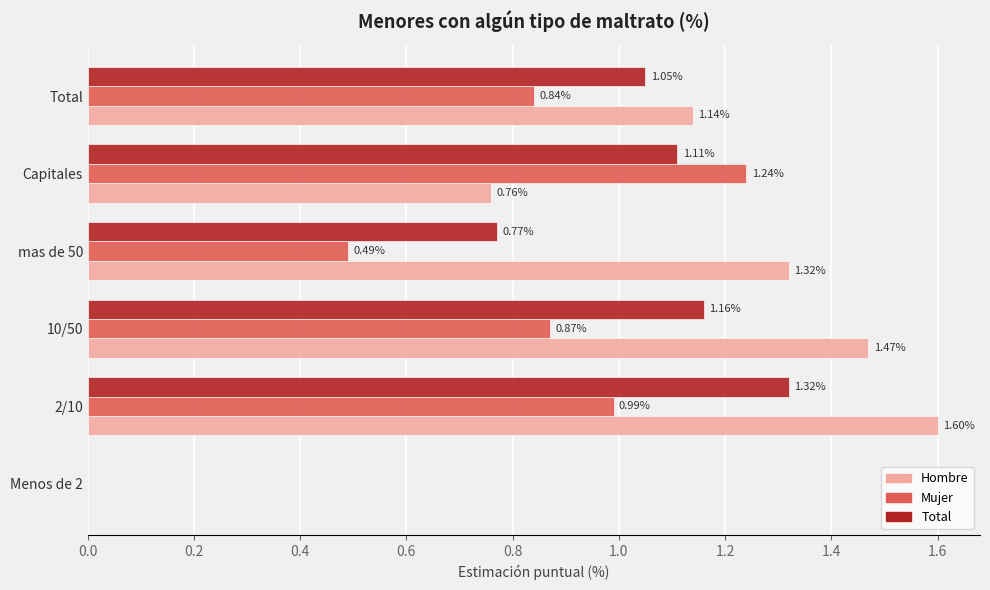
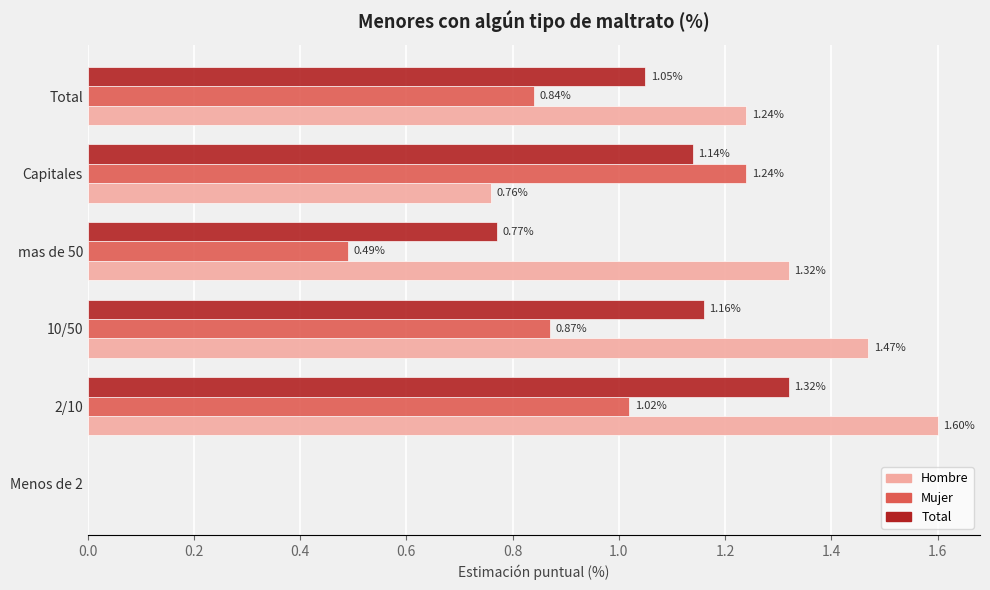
Hombre, Total: 1.14% -> 1.24%
Total, Capitales: 1.11% -> 1.14%
Mujer, 2/10: 0.99% -> 1.02%
